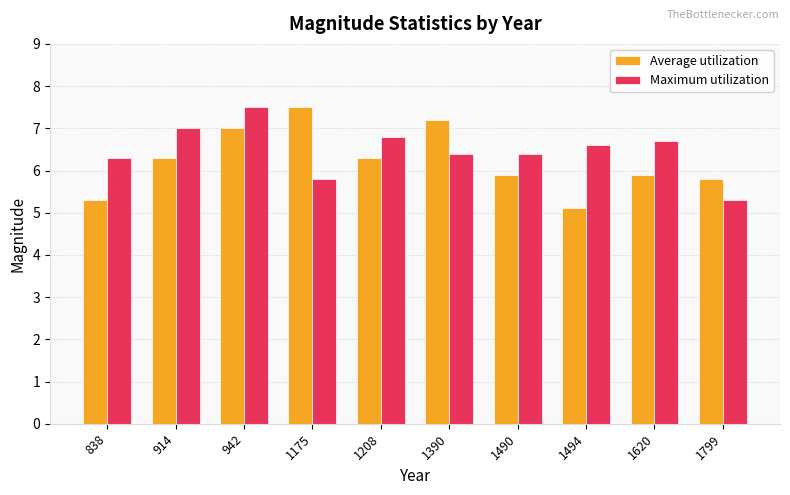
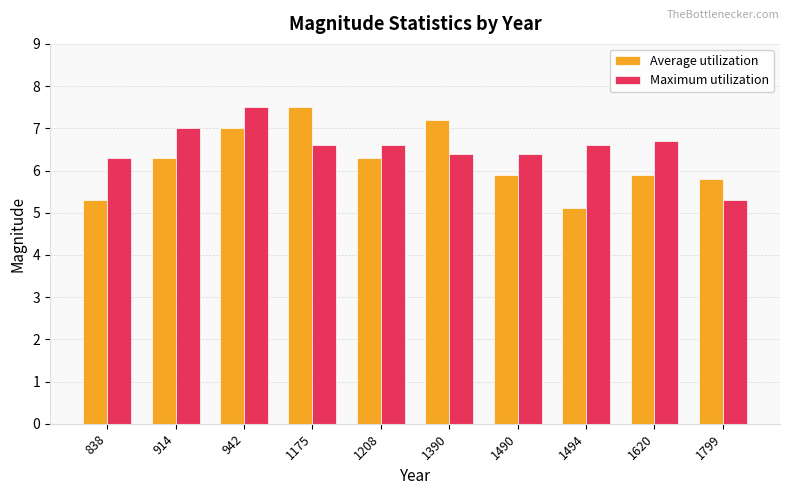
Maximum utilization, 1175: 5.8 -> 6.6
Maximum utilization, 1208: 6.8 -> 6.6
